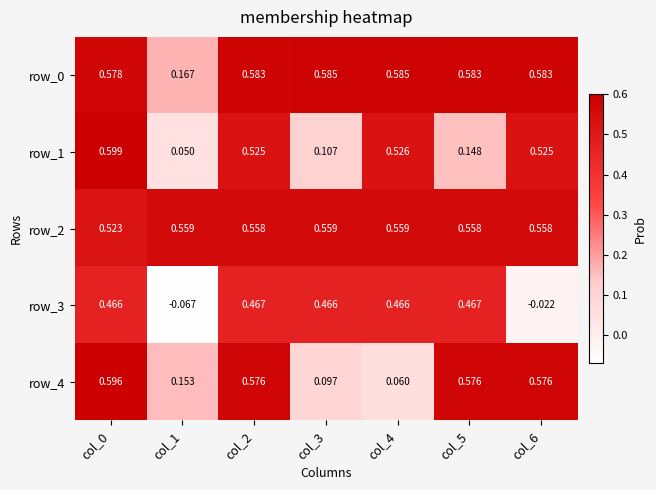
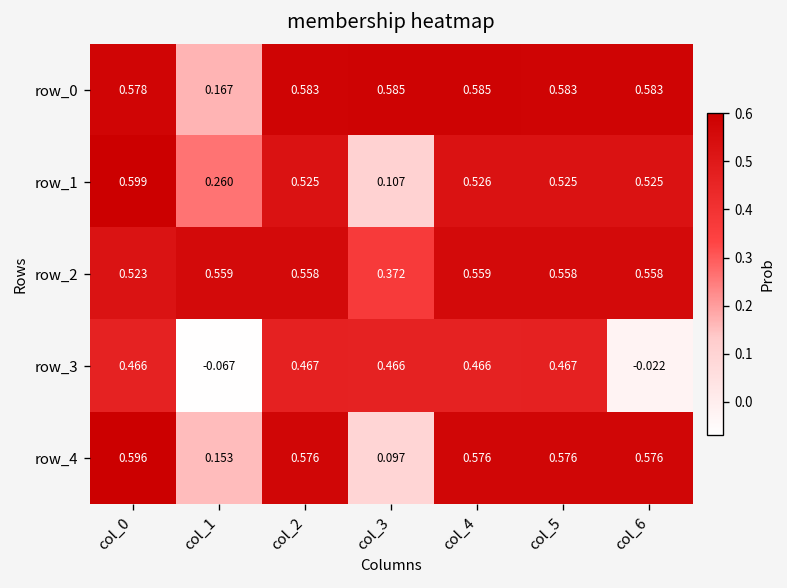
row_1, col_1: 0.050 -> 0.260
row_1, col_5: 0.148 -> 0.525
row_2, col_3: 0.559 -> 0.372
row_4, col_4: 0.060 -> 0.576
